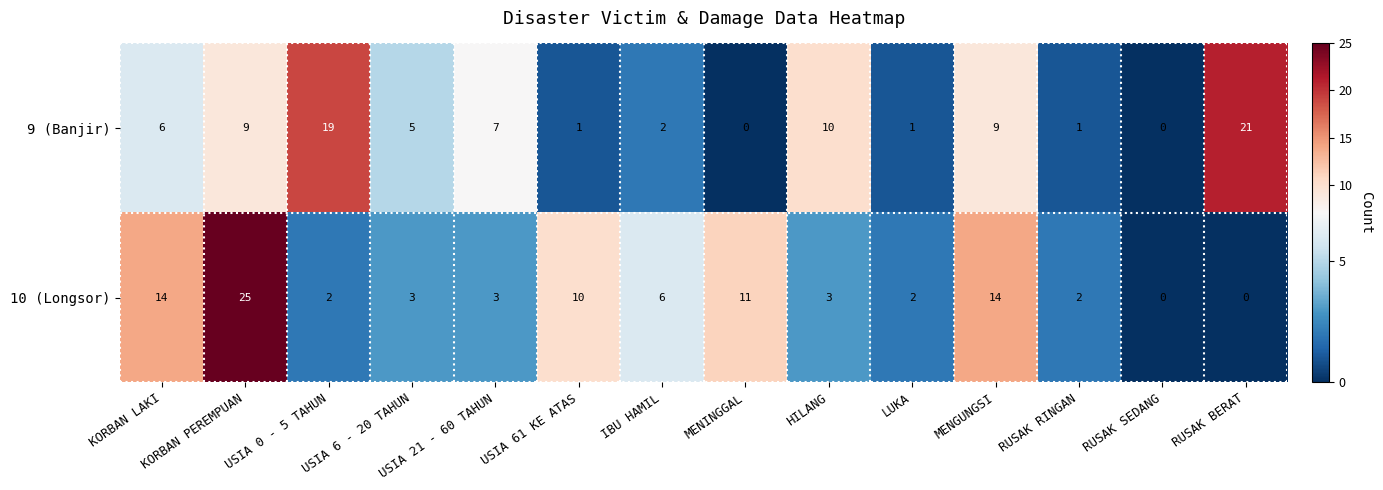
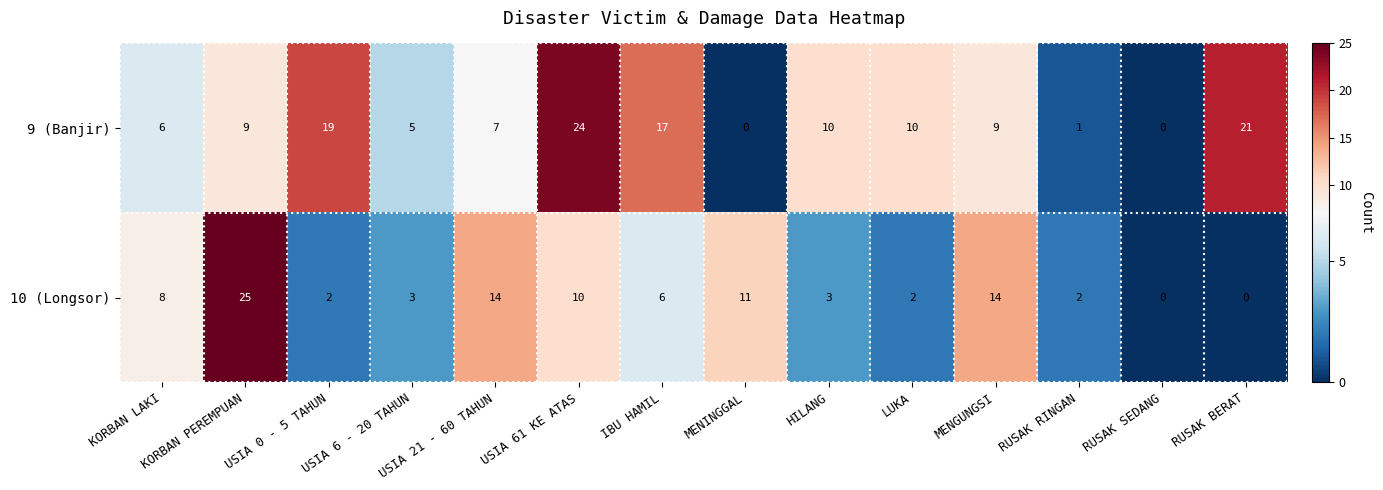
9 (Banjir), USIA 61 KE ATAS: 1 -> 24
9 (Banjir), IBU HAMIL: 2 -> 17
9 (Banjir), LUKA: 1 -> 10
10 (Longsor), KORBAN LAKI: 14 -> 8
10 (Longsor), USIA 21 - 60 TAHUN: 3 -> 14
